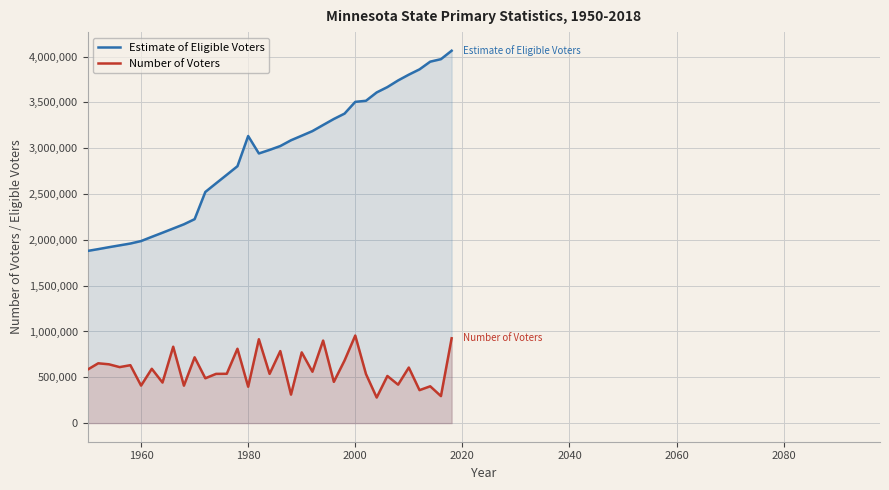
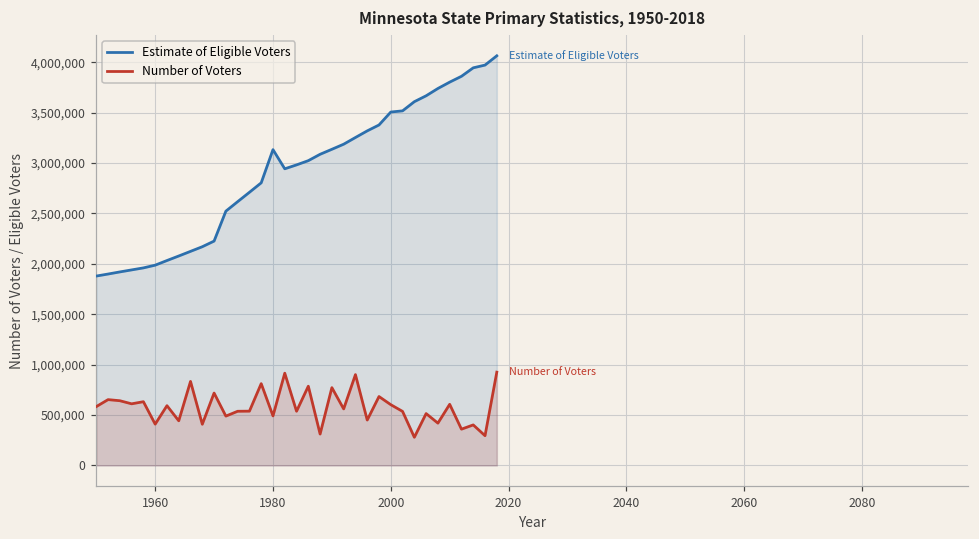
Number of Voters, 1980: 400,000 -> 500,000
Number of Voters, 2000: 1,000,000 -> 600,000
